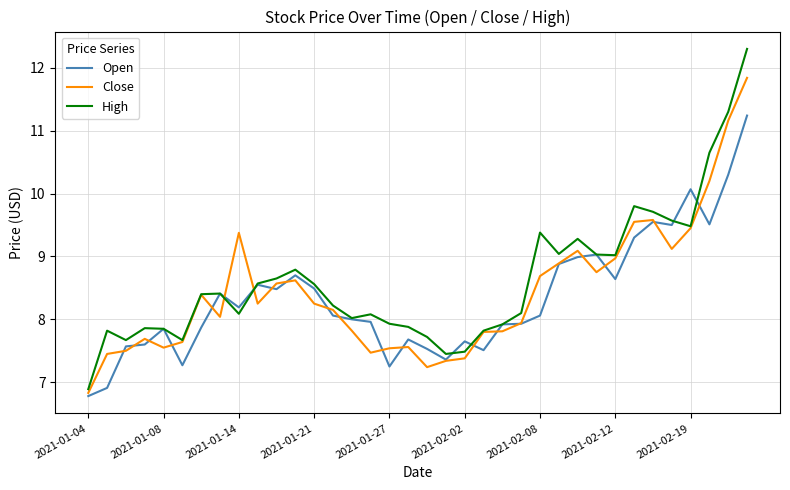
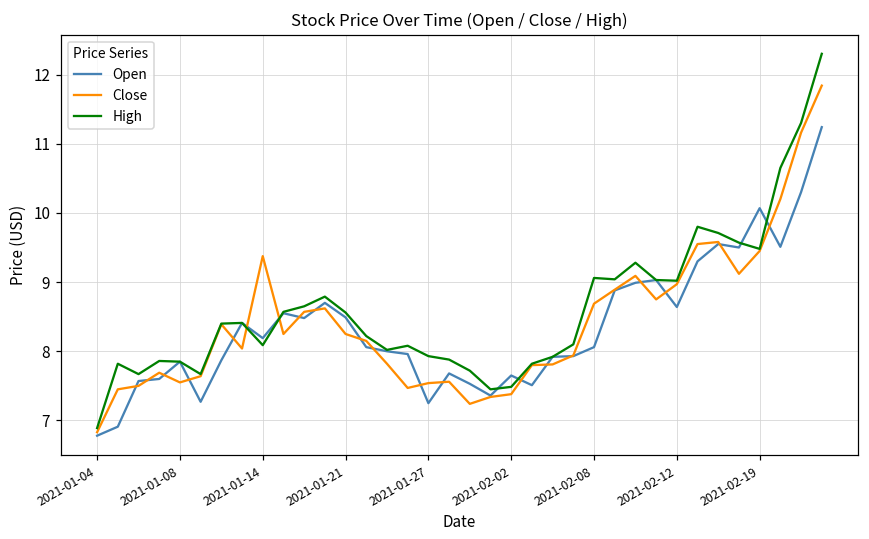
High, 2021-02-08: 9.4 -> 9.1
